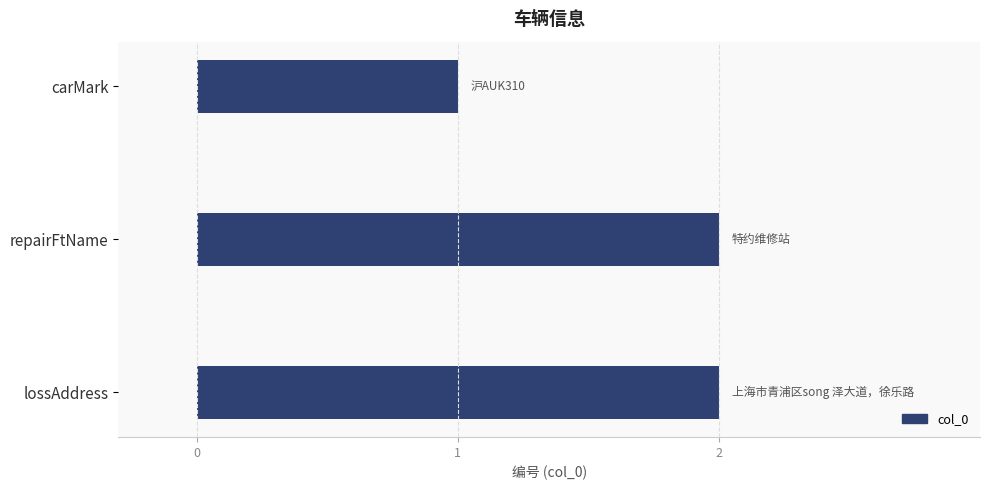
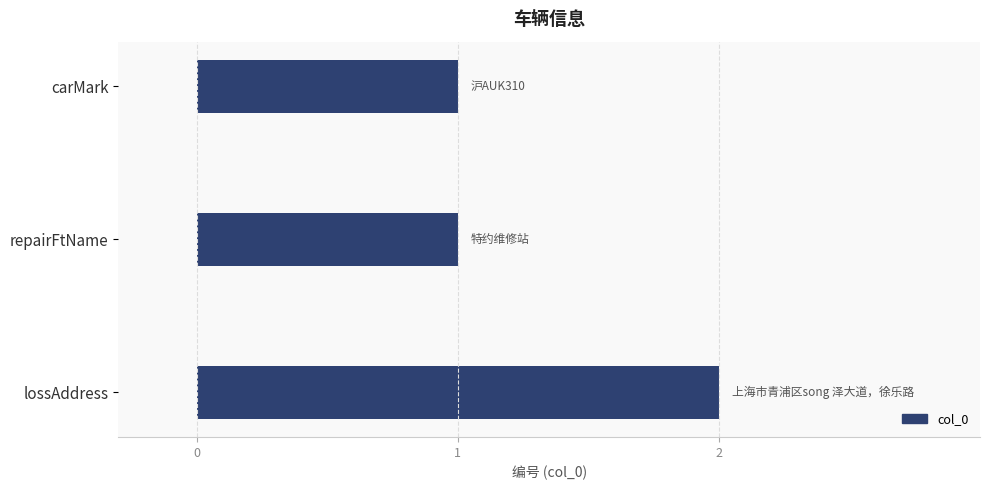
repairFtName: 2 -> 1
